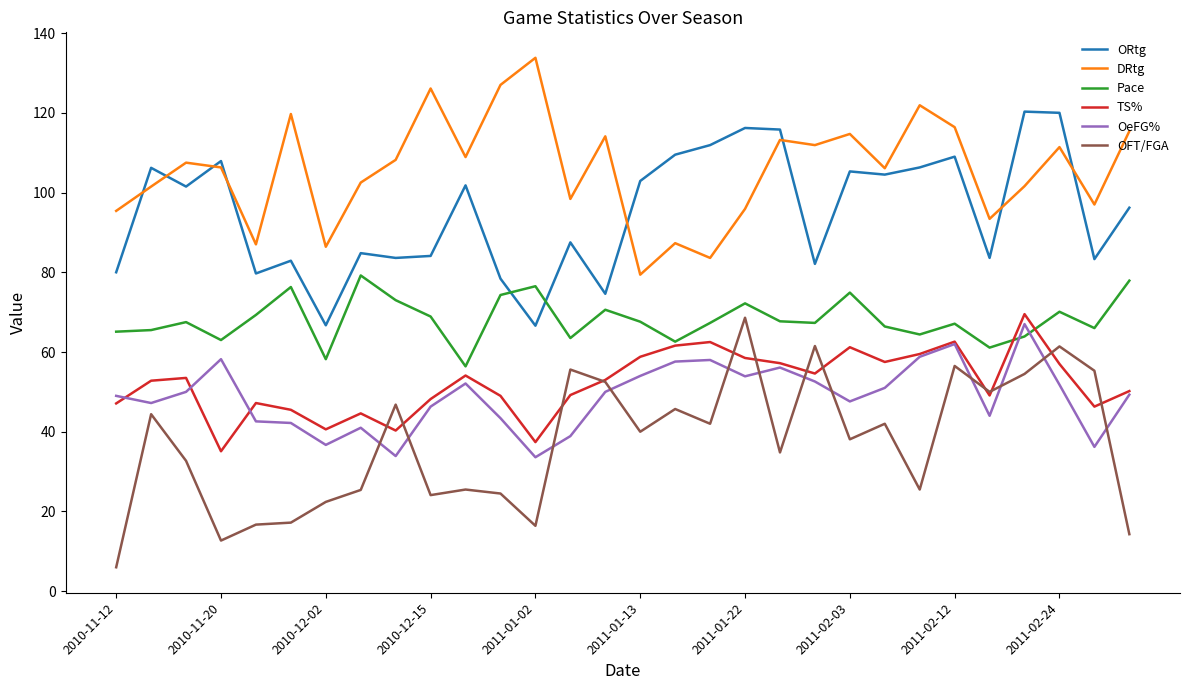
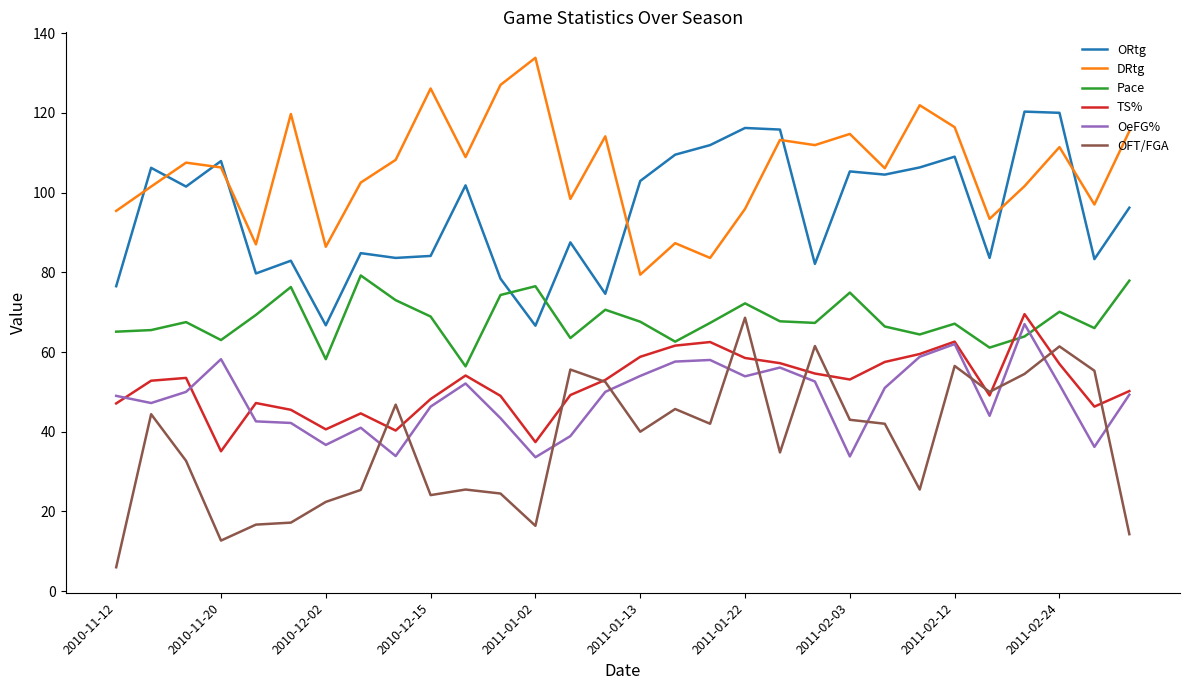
ORtg, 2010-11-12: 80 -> 77
TS%, 2011-02-03: 61 -> 53
OeFG%, 2011-02-03: 48 -> 34
OFT/FGA, 2011-02-03: 38 -> 43
